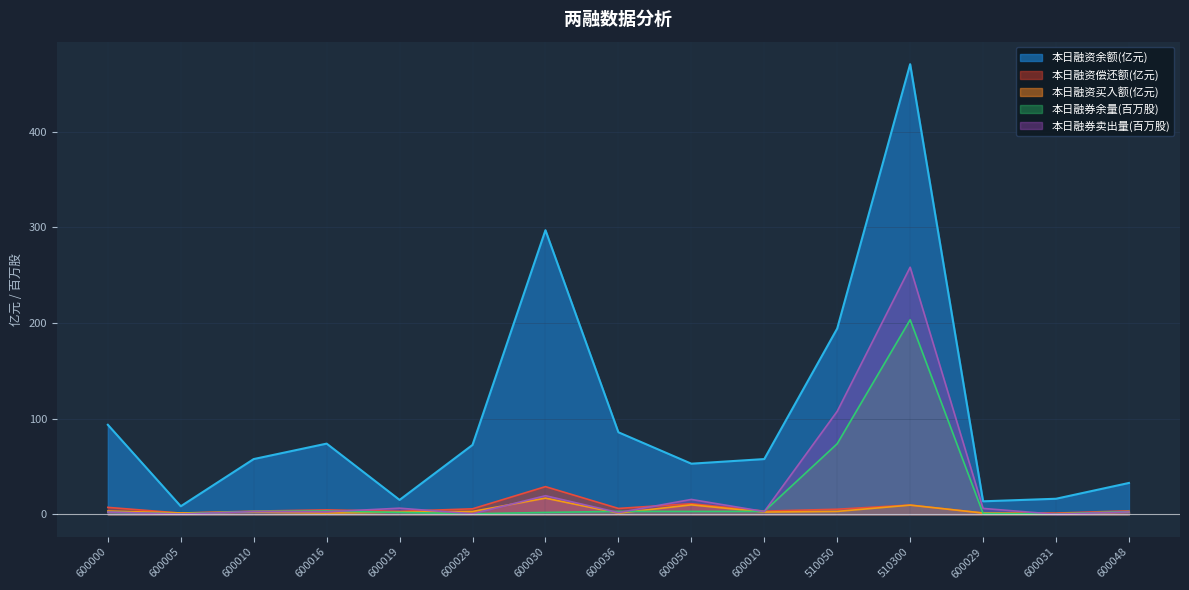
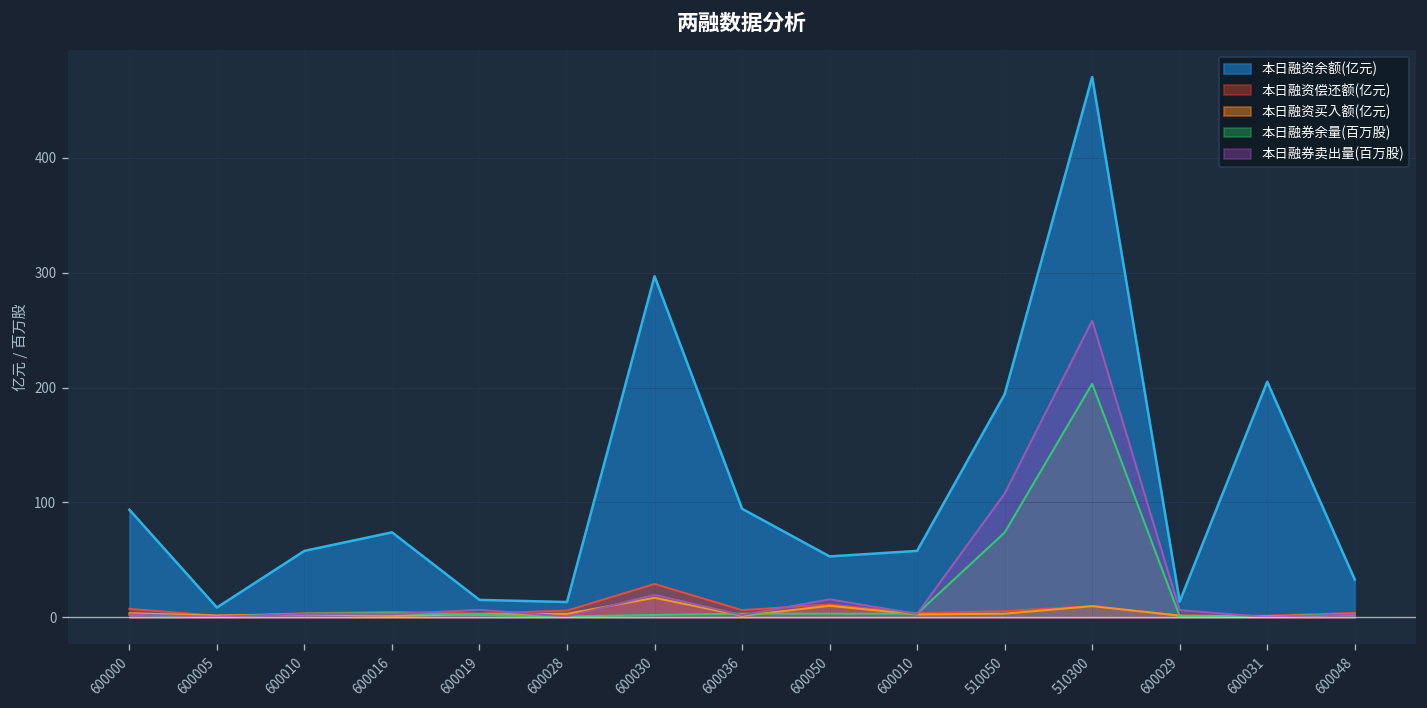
本日融资余额(亿元), 600028: 70 -> 10
本日融资余额(亿元), 600036: 86 -> 94
本日融资余额(亿元), 600031: 20 -> 210
